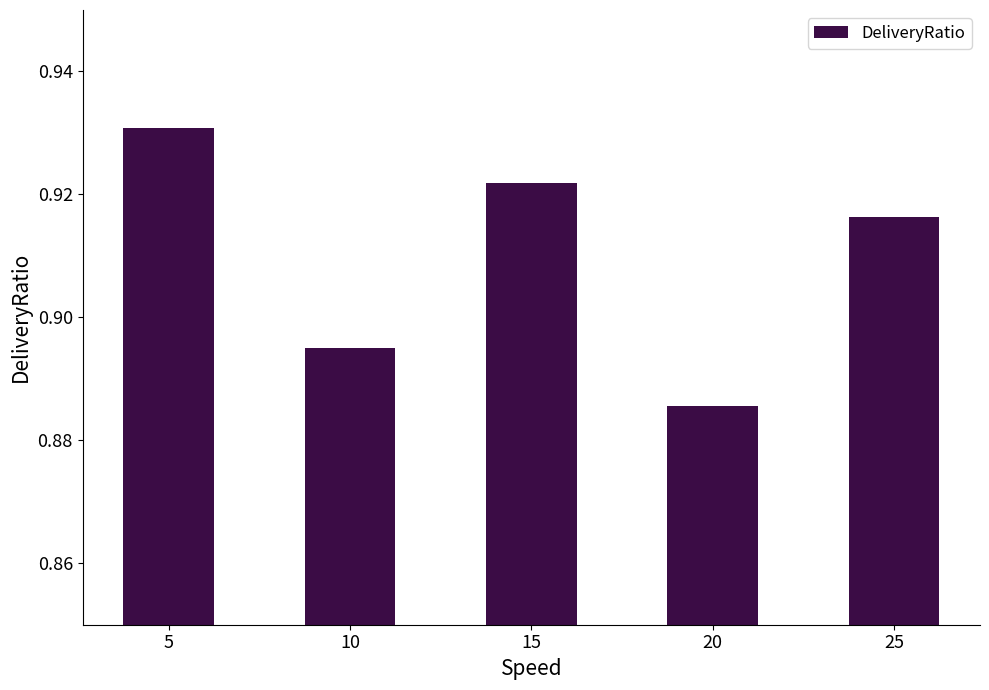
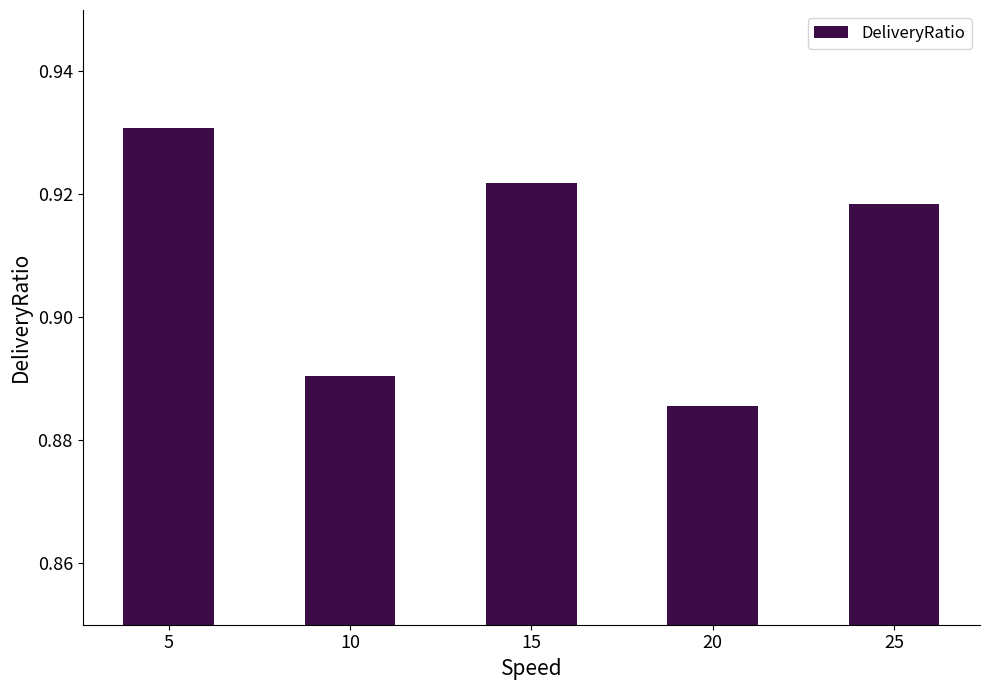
10: 0.895 -> 0.890
25: 0.916 -> 0.918
